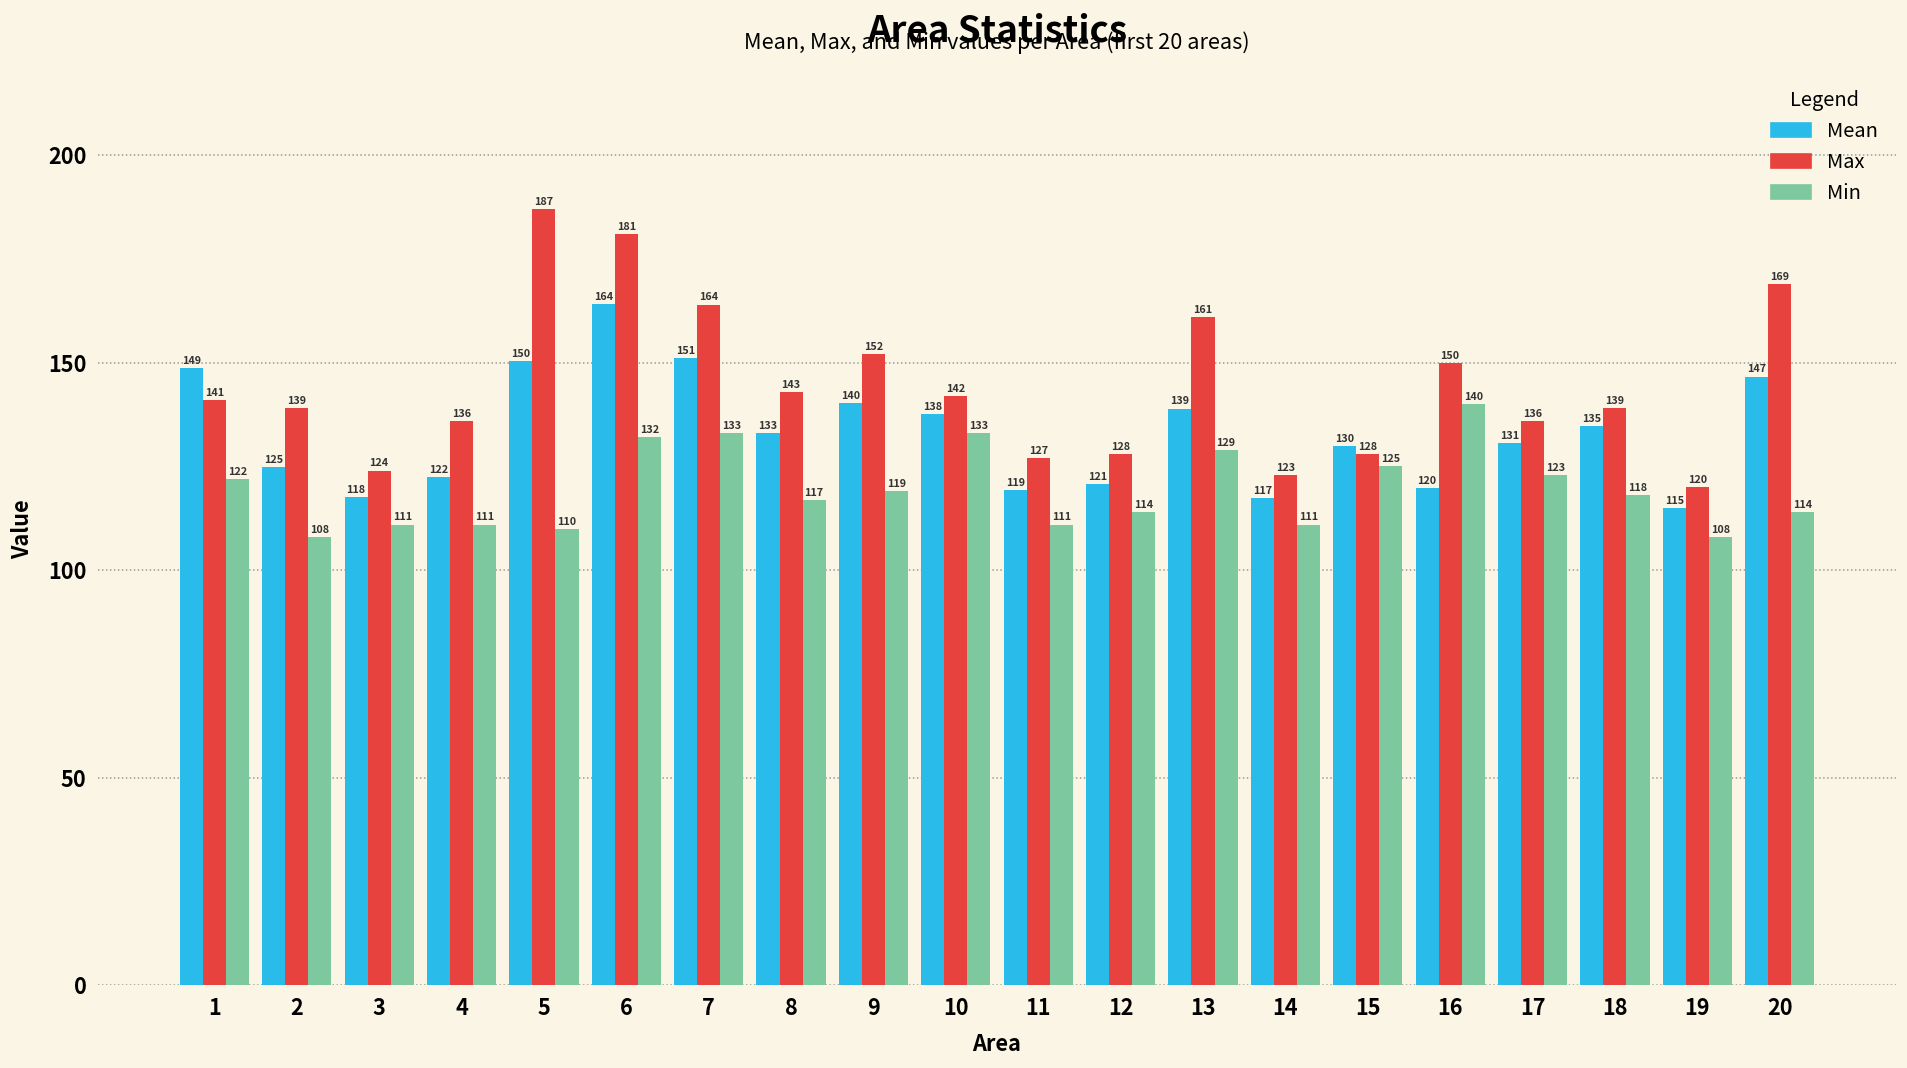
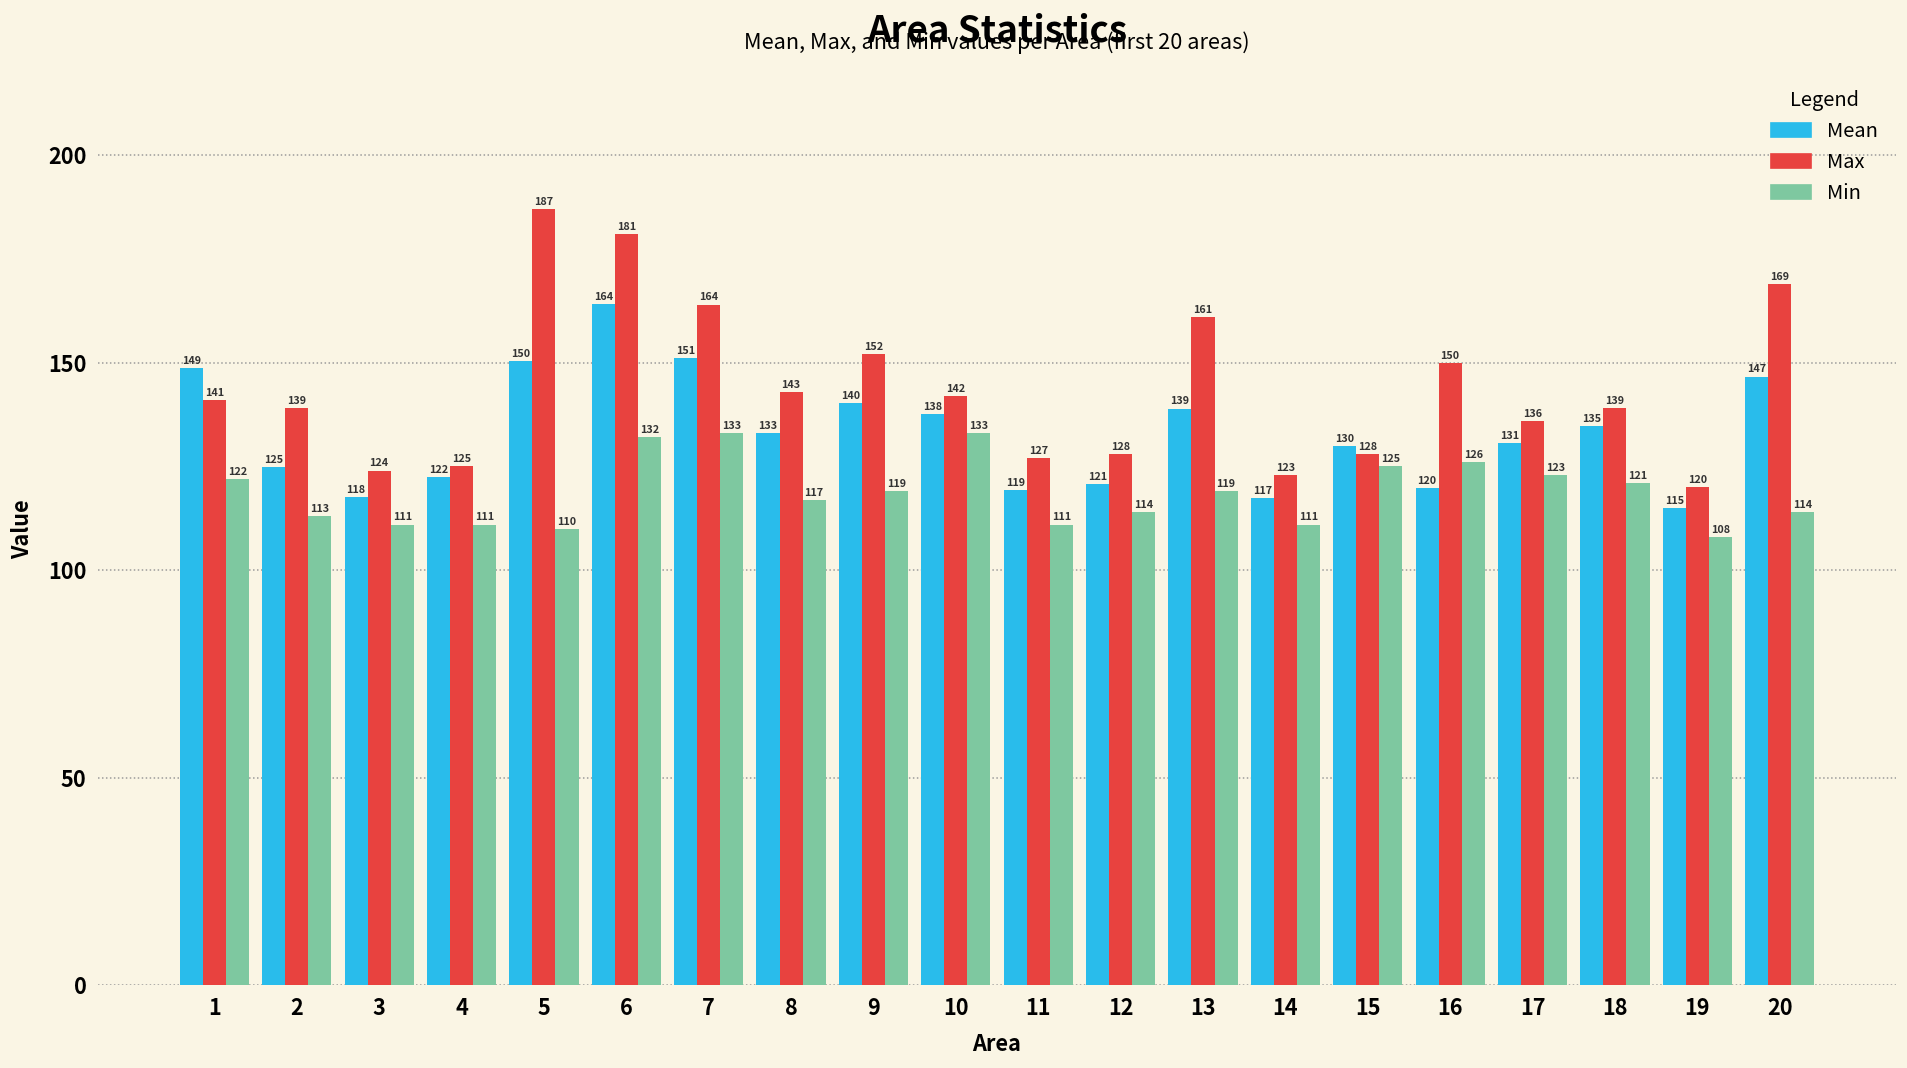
Min, 2: 108 -> 113
Max, 4: 136 -> 125
Min, 13: 129 -> 119
Min, 16: 140 -> 126
Min, 18: 118 -> 121
